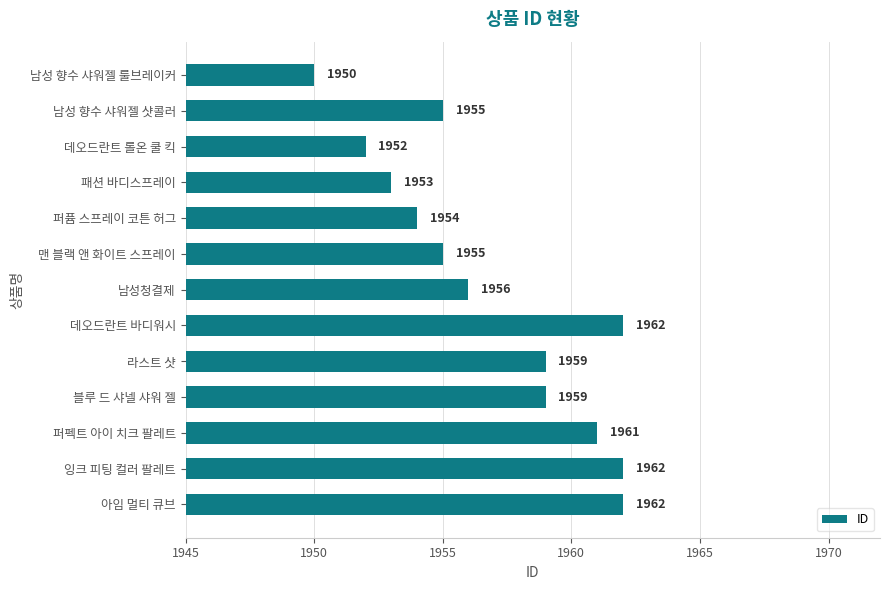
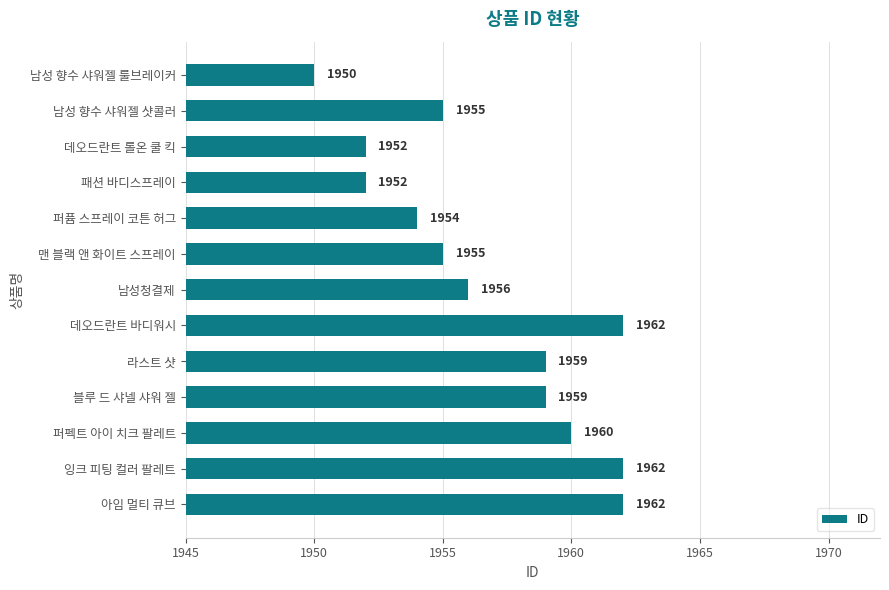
패션 바디스프레이: 1953 -> 1952
퍼펙트 아이 치크 팔레트: 1961 -> 1960
